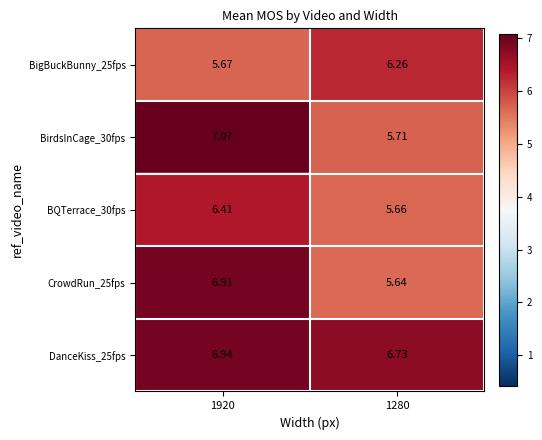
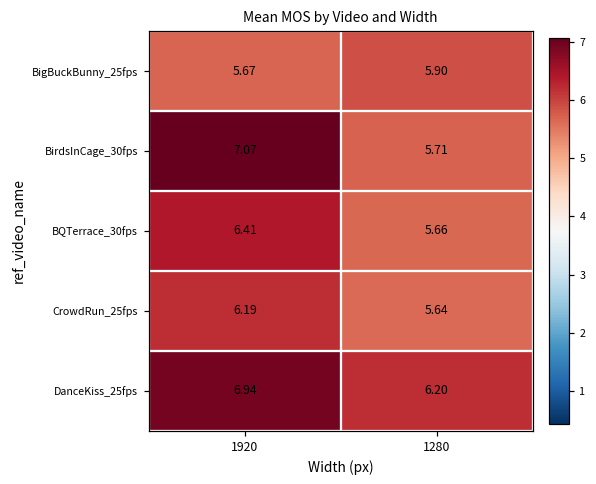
BigBuckBunny_25fps, 1280: 6.26 -> 5.90
CrowdRun_25fps, 1920: 6.91 -> 6.19
DanceKiss_25fps, 1280: 6.73 -> 6.20
